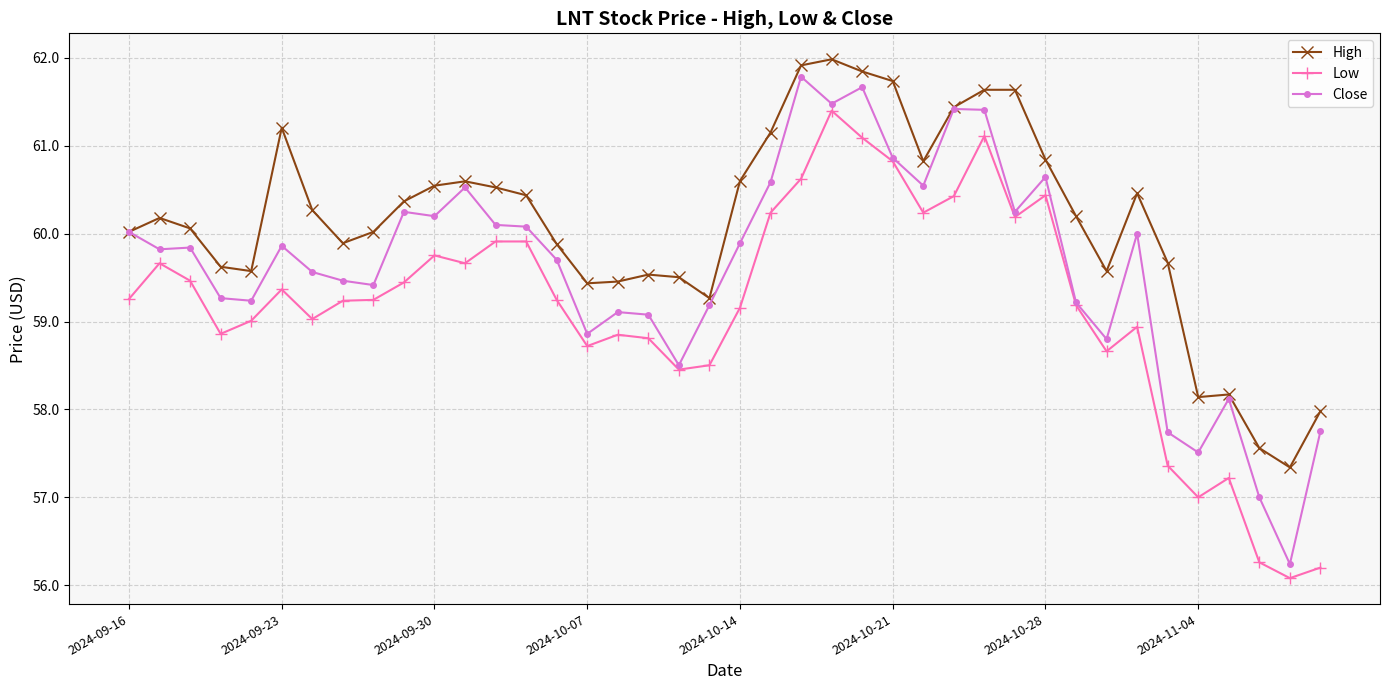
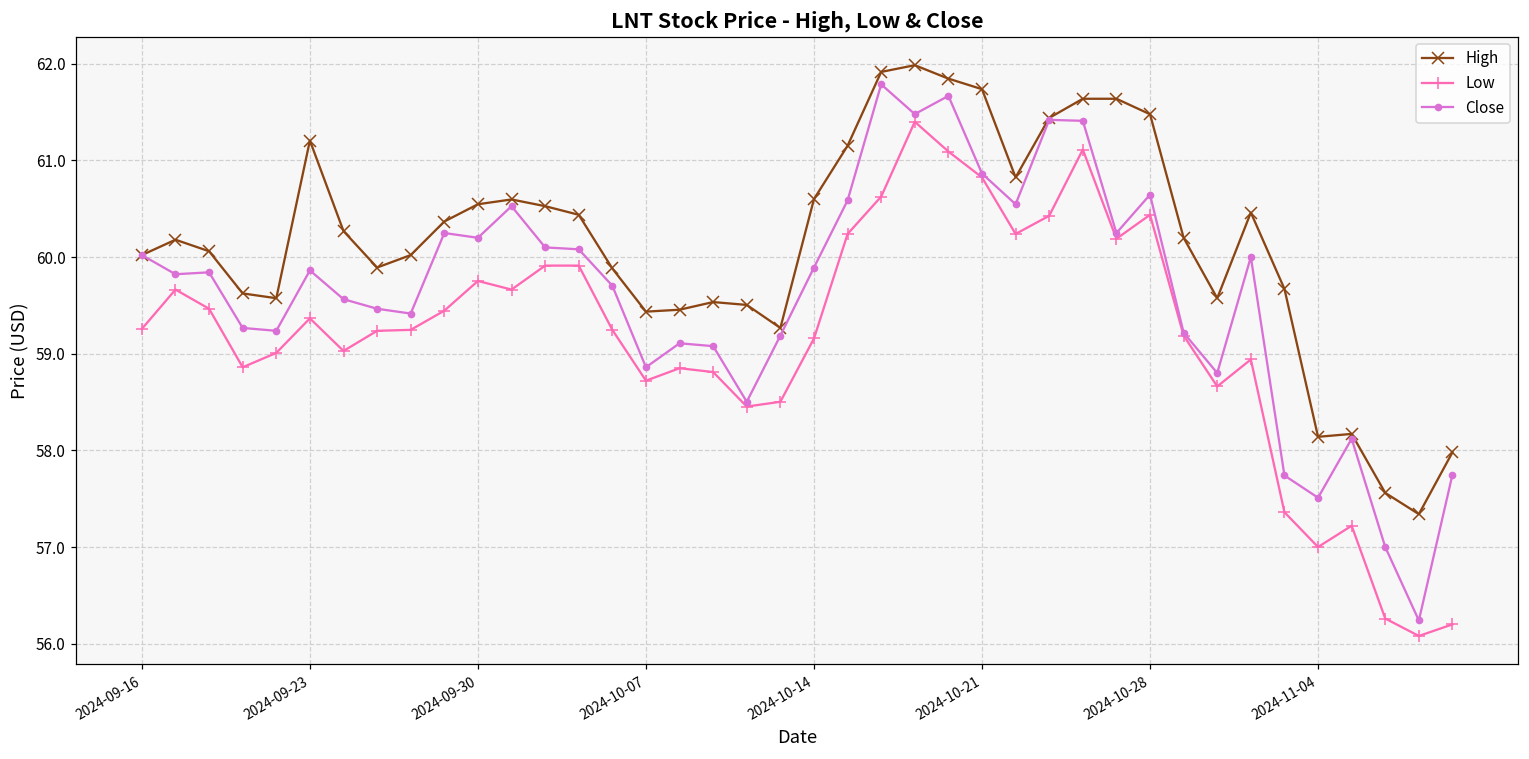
High, 2024-10-28: 60.8 -> 61.5
